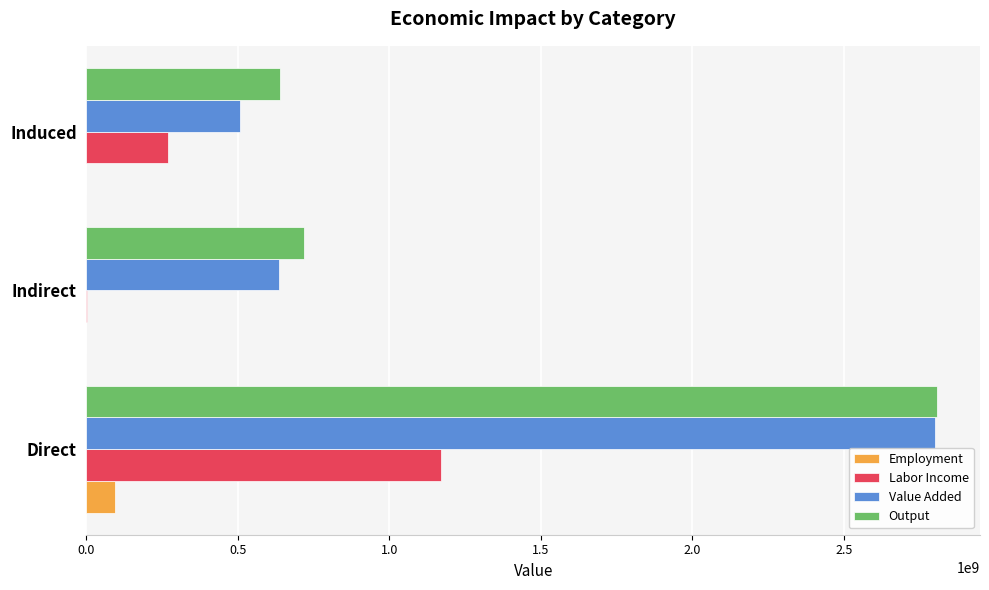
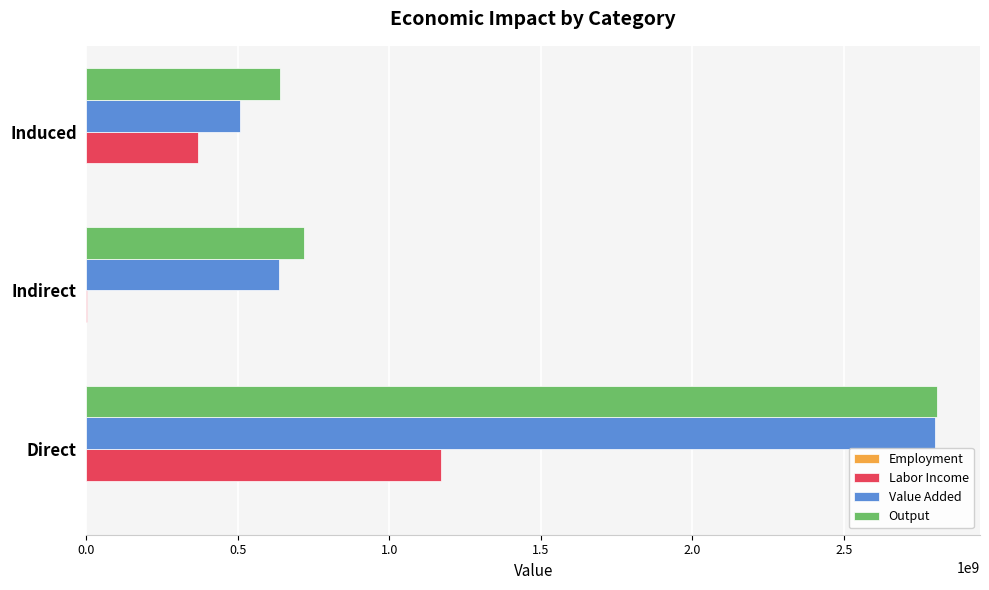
Labor Income, Induced: 270000000 -> 370000000
Employment, Direct: 90000000 -> 0
